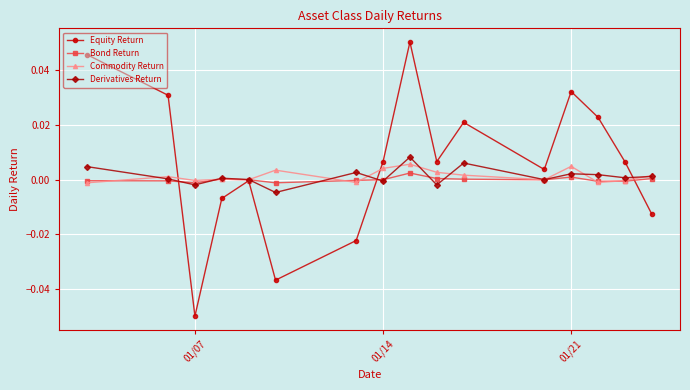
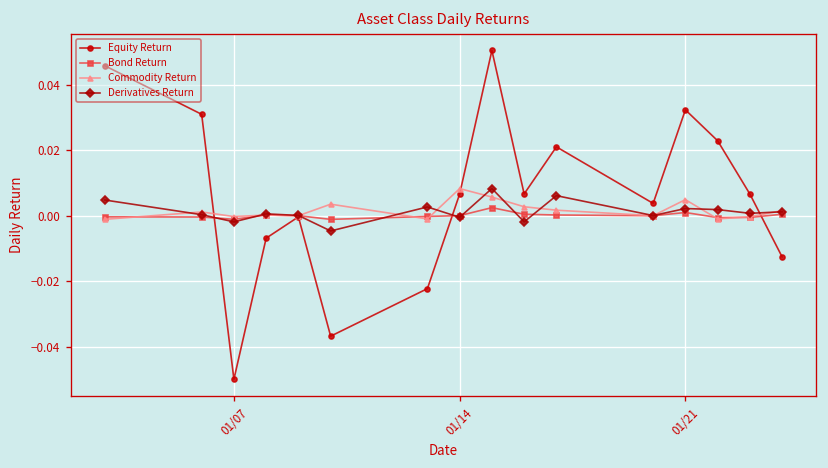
Commodity Return, 01/14: 0.004 -> 0.008
